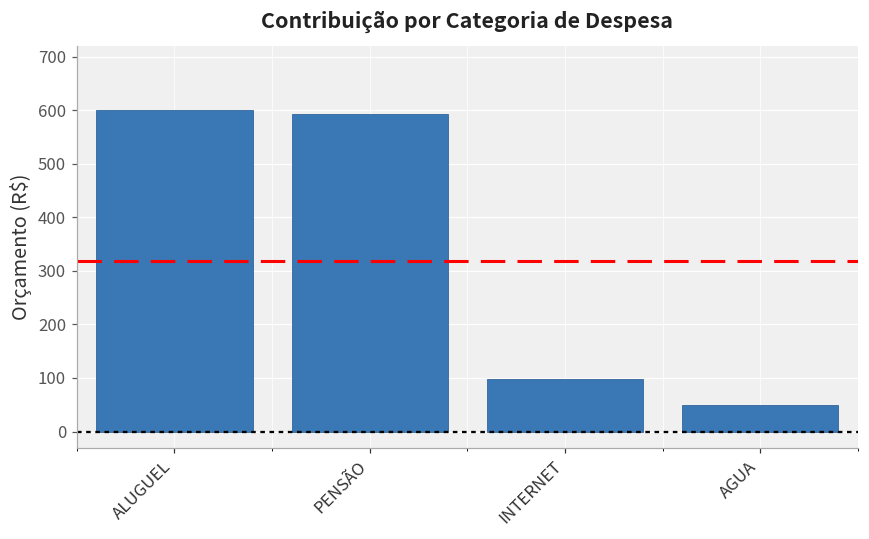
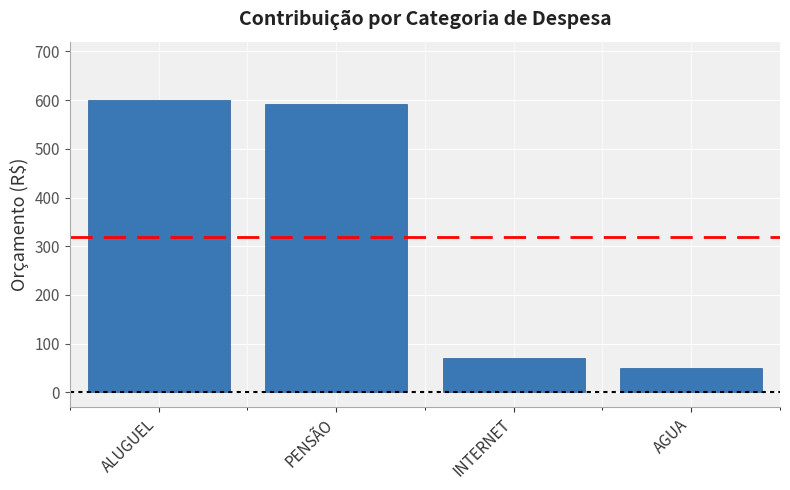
INTERNET: 100 -> 70
